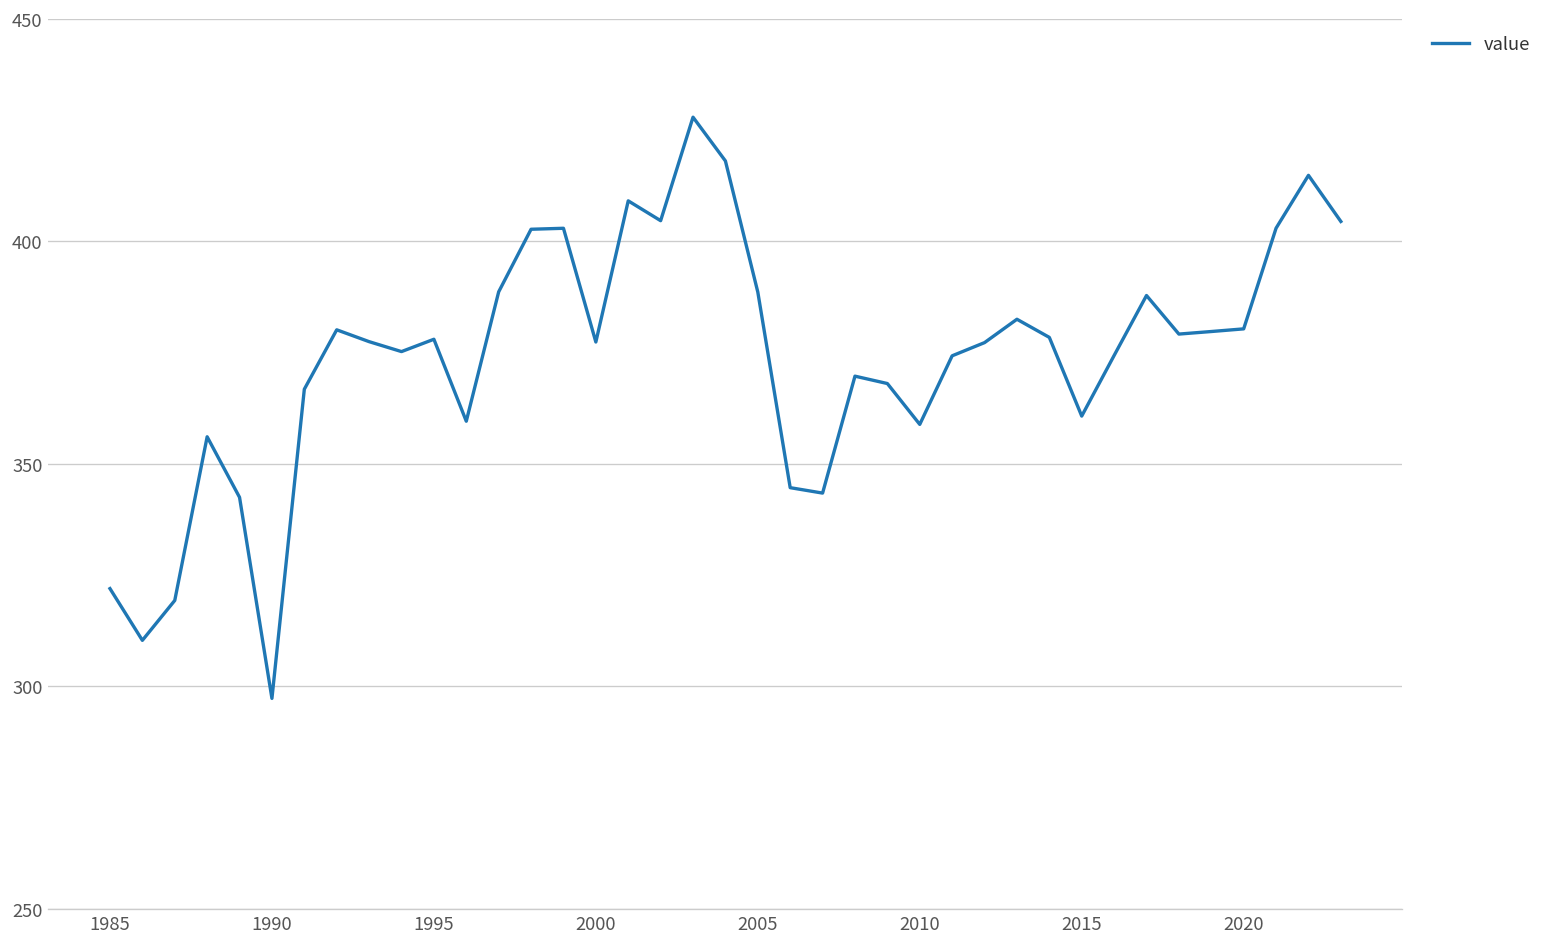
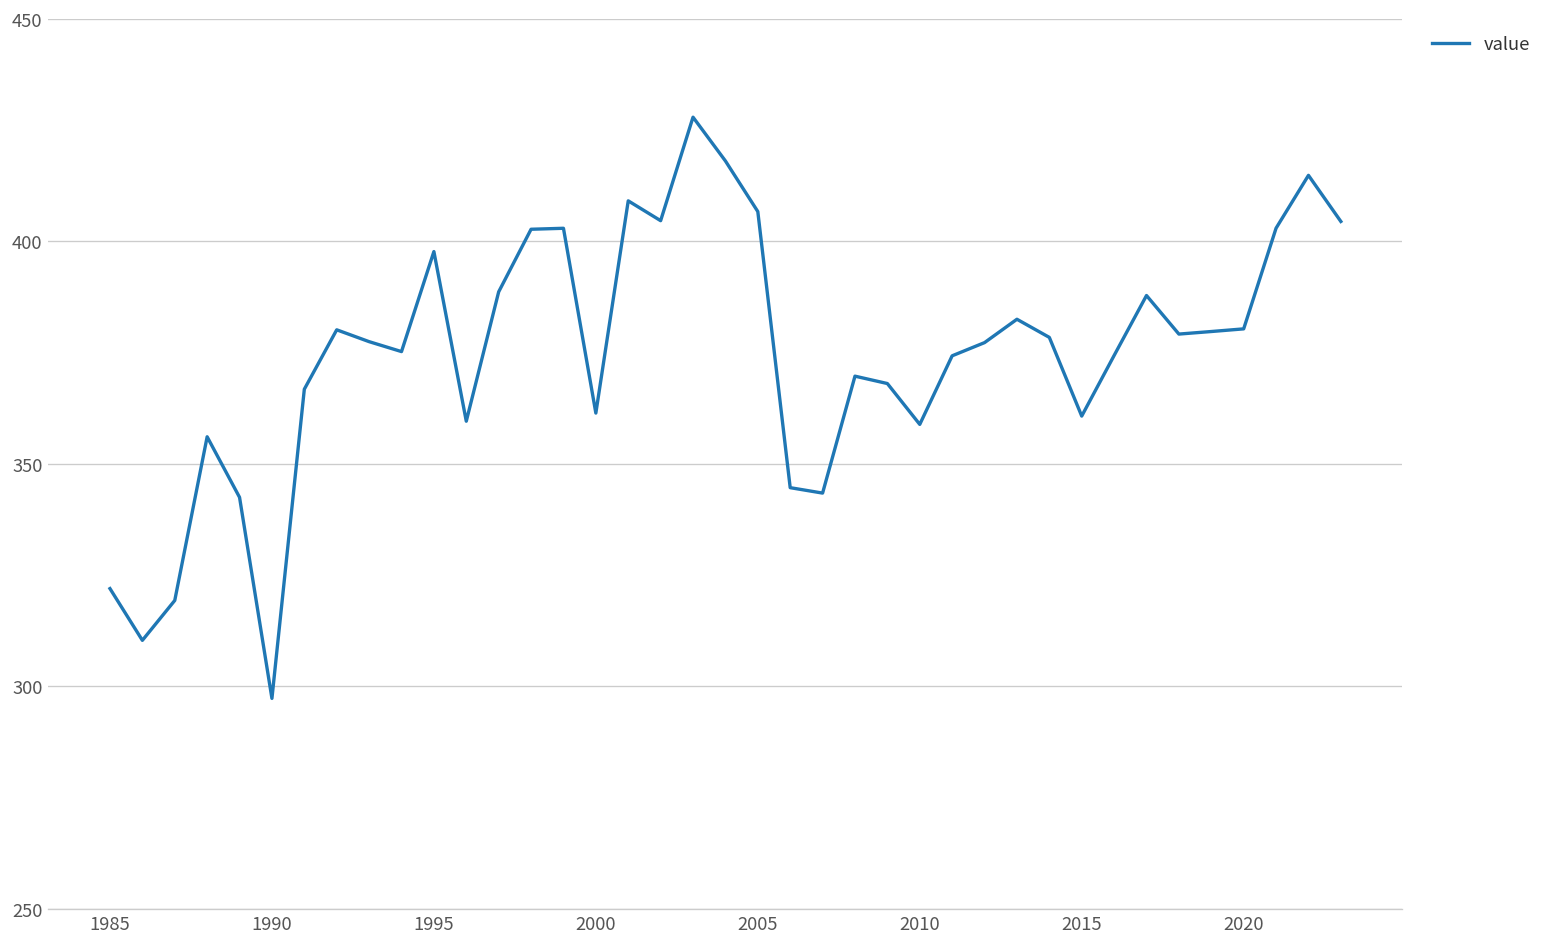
1995: 378 -> 398
2000: 377 -> 361
2005: 389 -> 407
